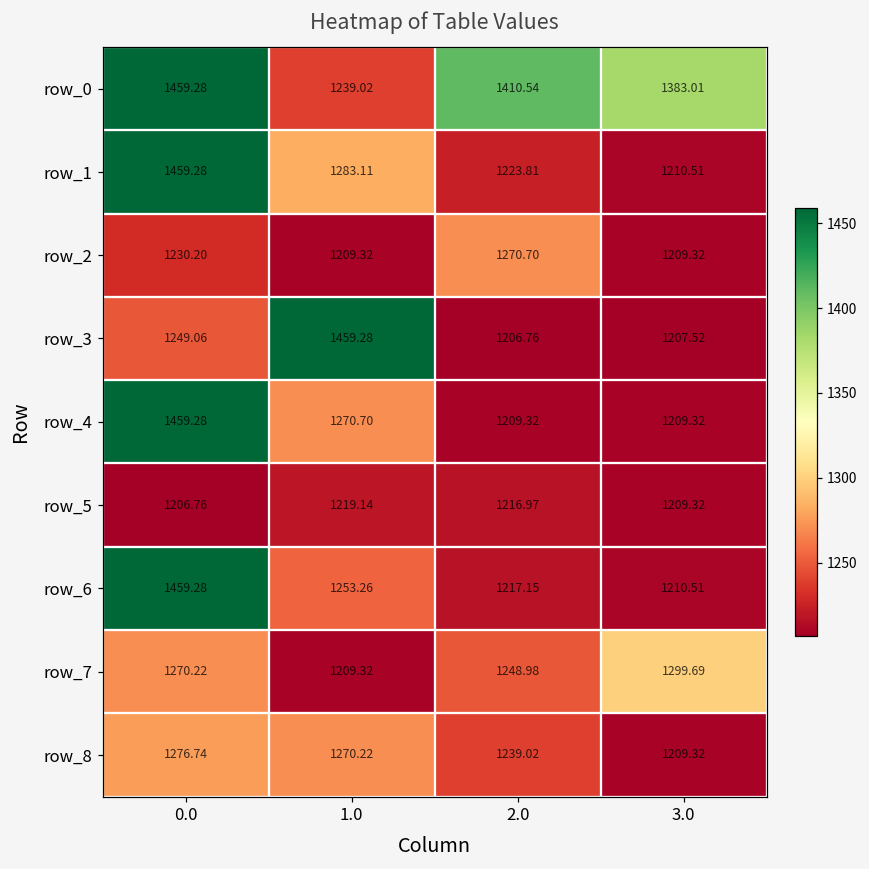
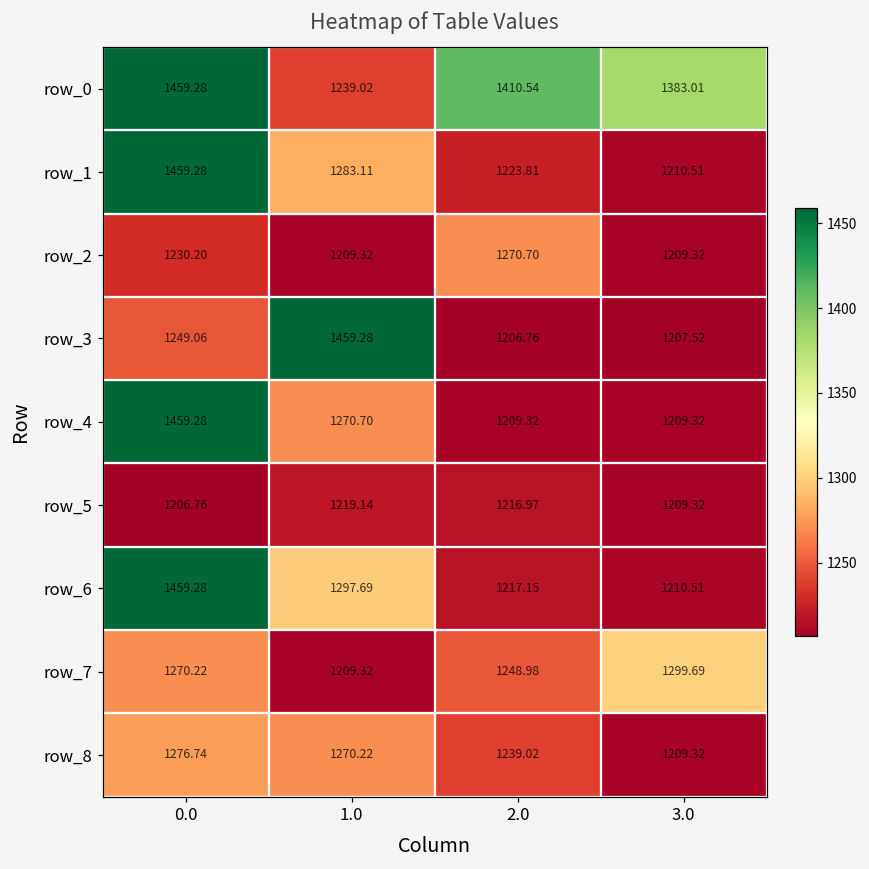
row_6, 1.0: 1253.26 -> 1297.69
